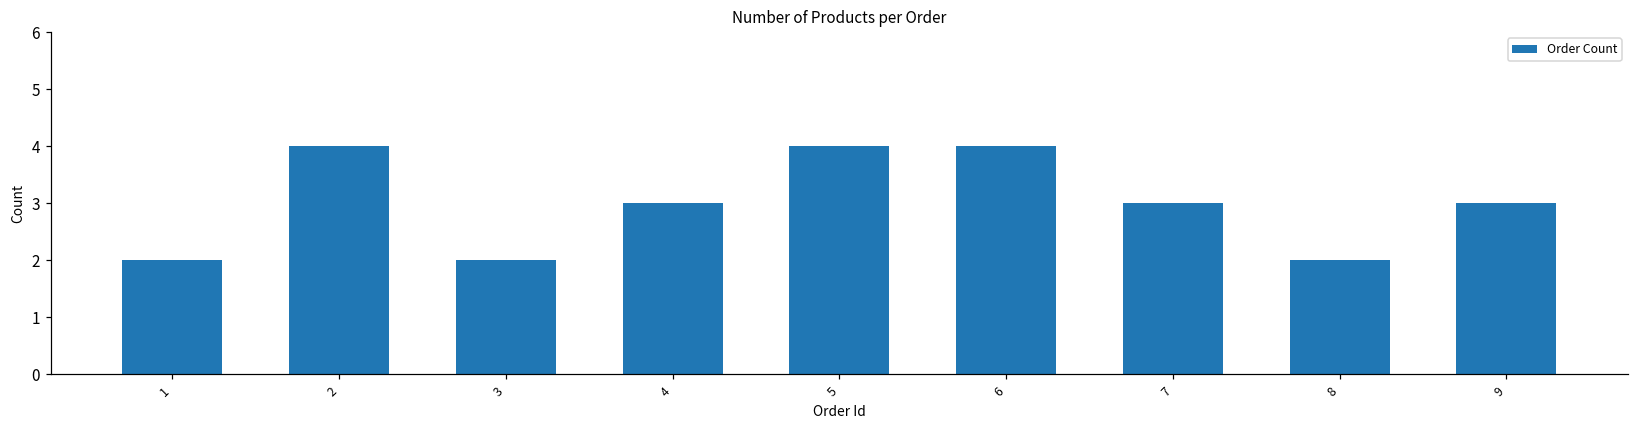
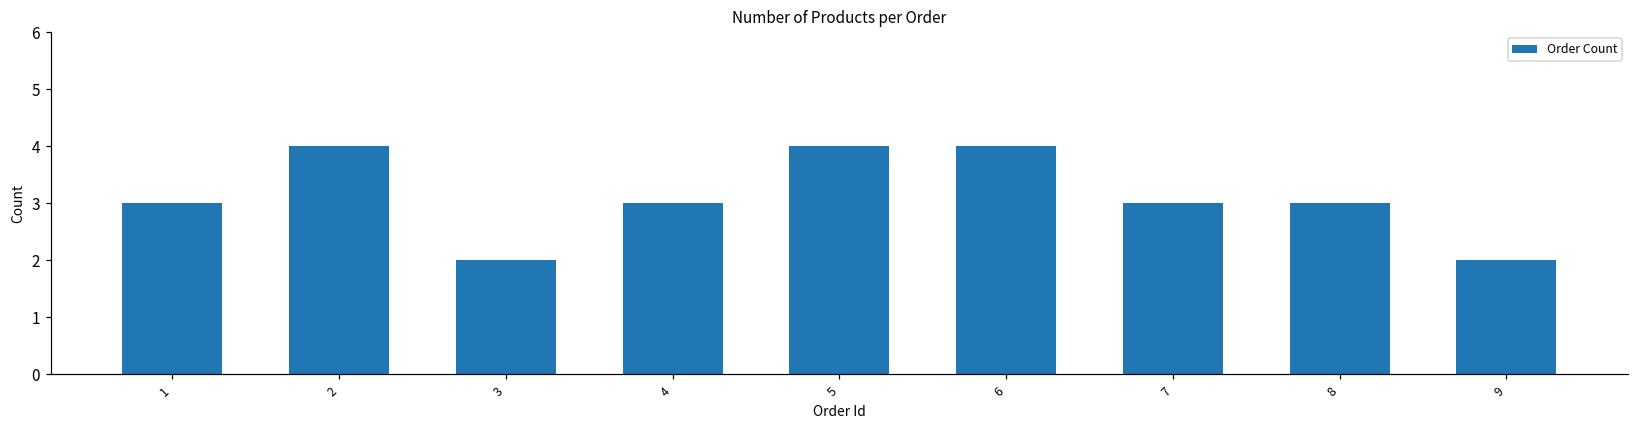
1: 2 -> 3
8: 2 -> 3
9: 3 -> 2
